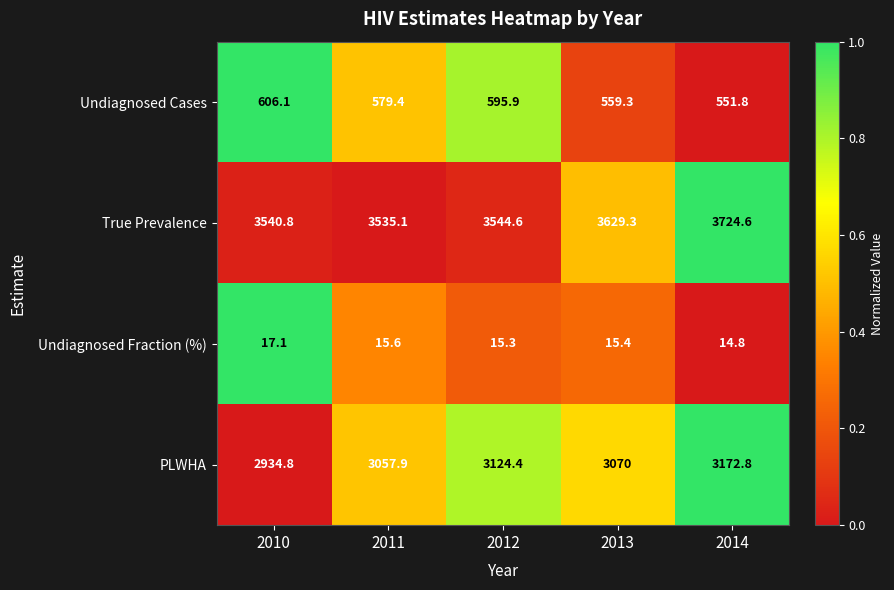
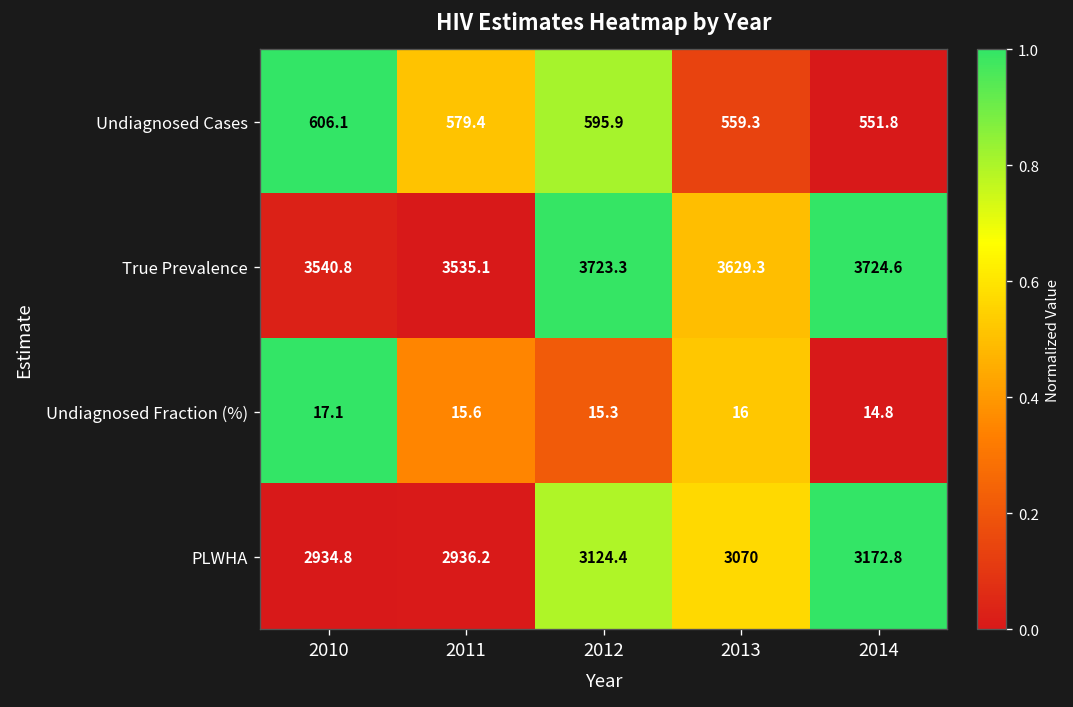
True Prevalence, 2012: 3544.6 -> 3723.3
Undiagnosed Fraction (%), 2013: 15.4 -> 16
PLWHA, 2011: 3057.9 -> 2936.2
